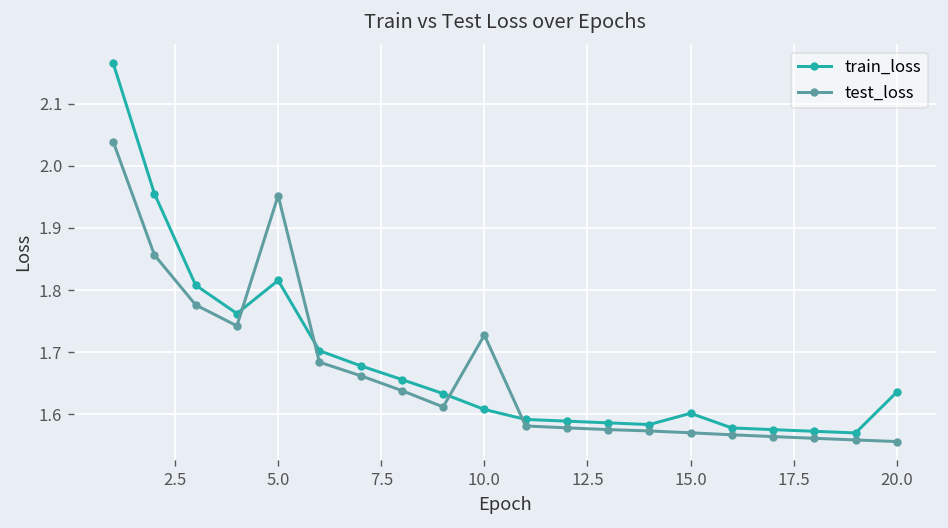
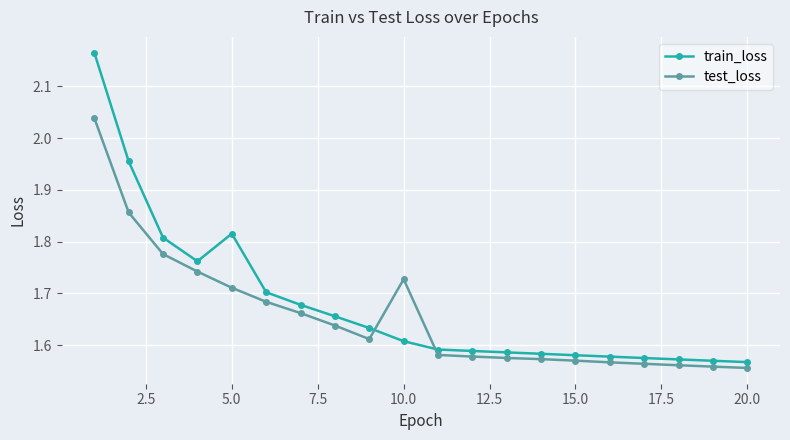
test_loss, 5.0: 1.95 -> 1.71
train_loss, 15.0: 1.60 -> 1.58
train_loss, 20.0: 1.64 -> 1.57
